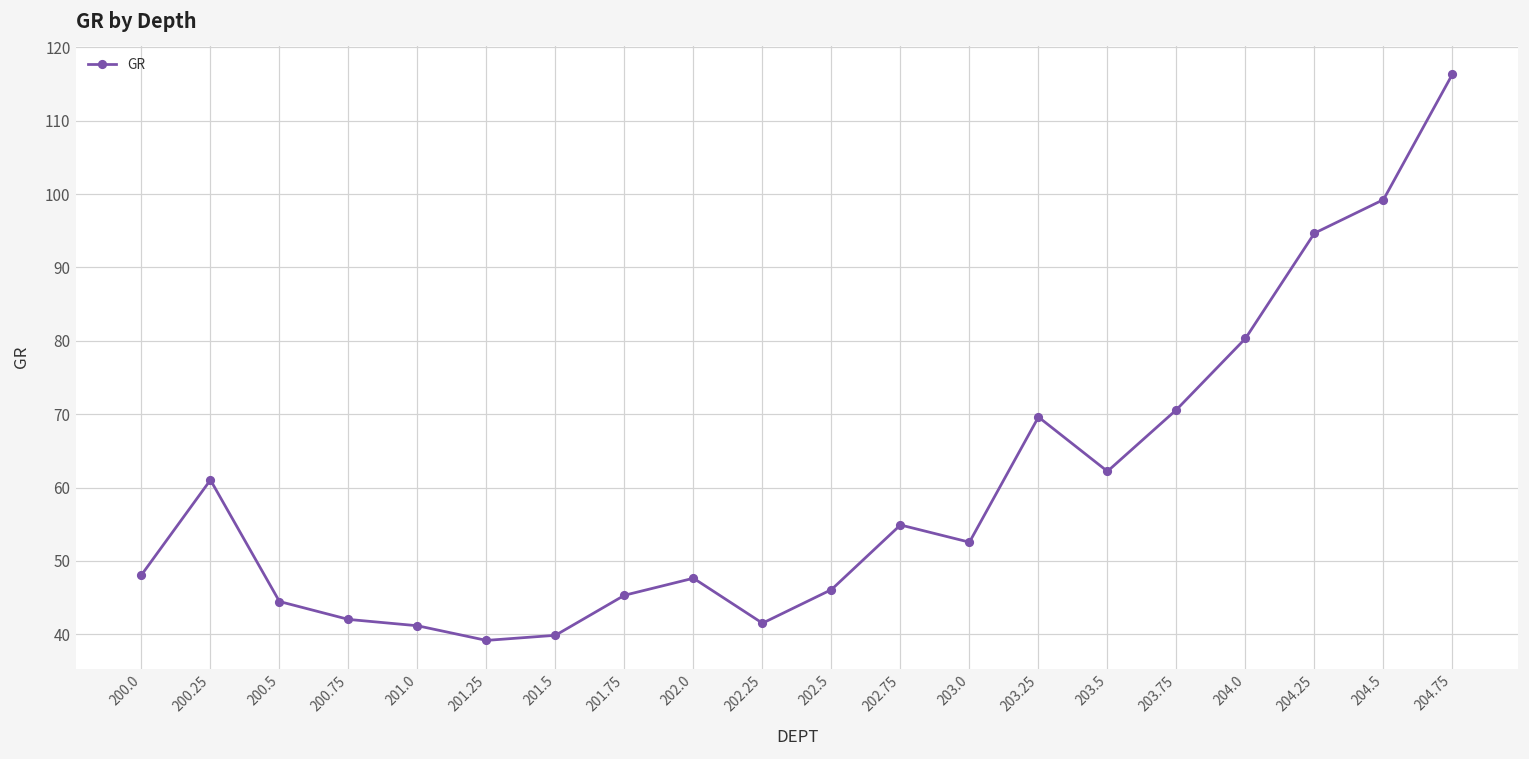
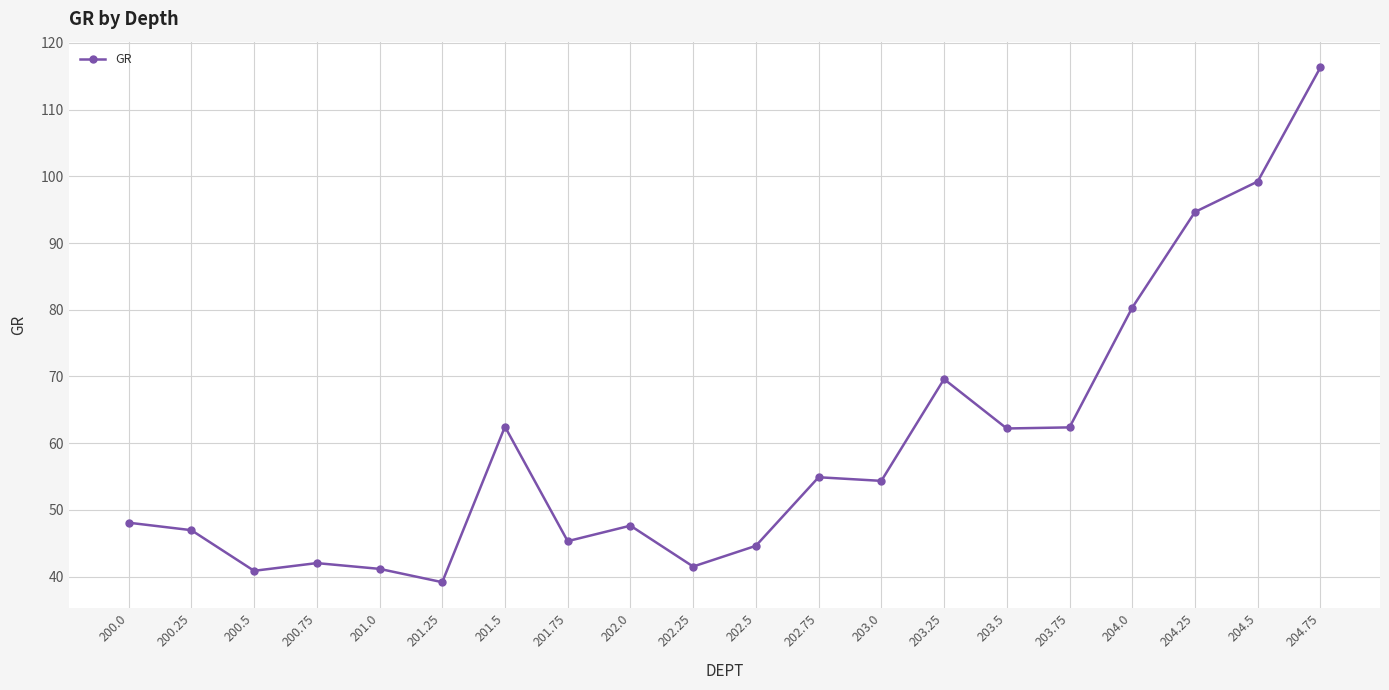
200.25: 61 -> 47
200.5: 44 -> 41
201.5: 40 -> 62
202.5: 46 -> 45
203.0: 53 -> 54
203.75: 71 -> 62
